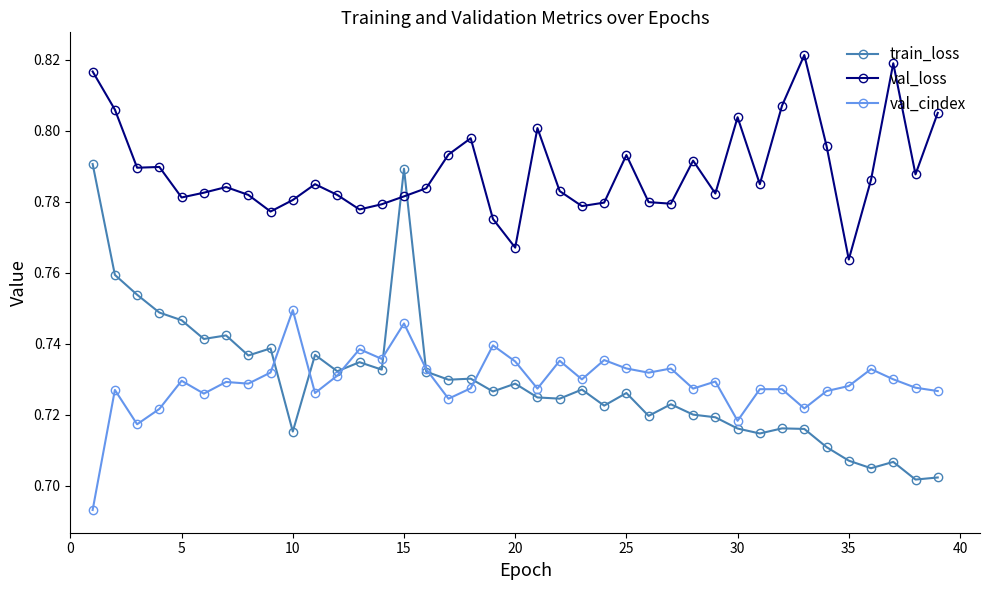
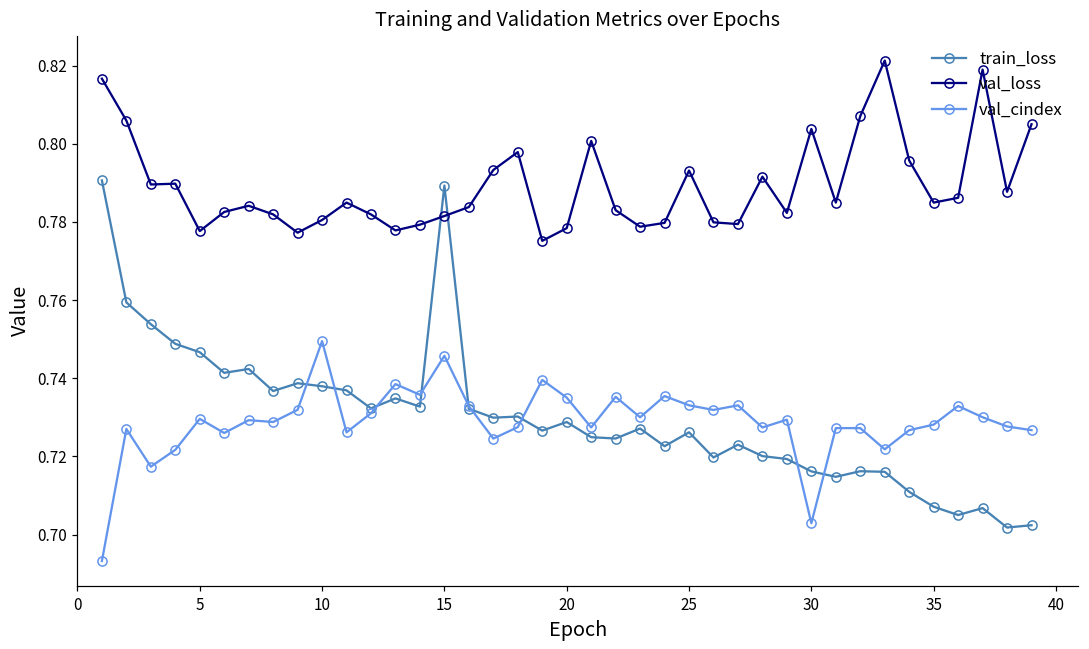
val_loss, 5: 0.781 -> 0.778
train_loss, 10: 0.715 -> 0.738
val_loss, 20: 0.767 -> 0.778
val_cindex, 30: 0.718 -> 0.703
val_loss, 35: 0.764 -> 0.785
